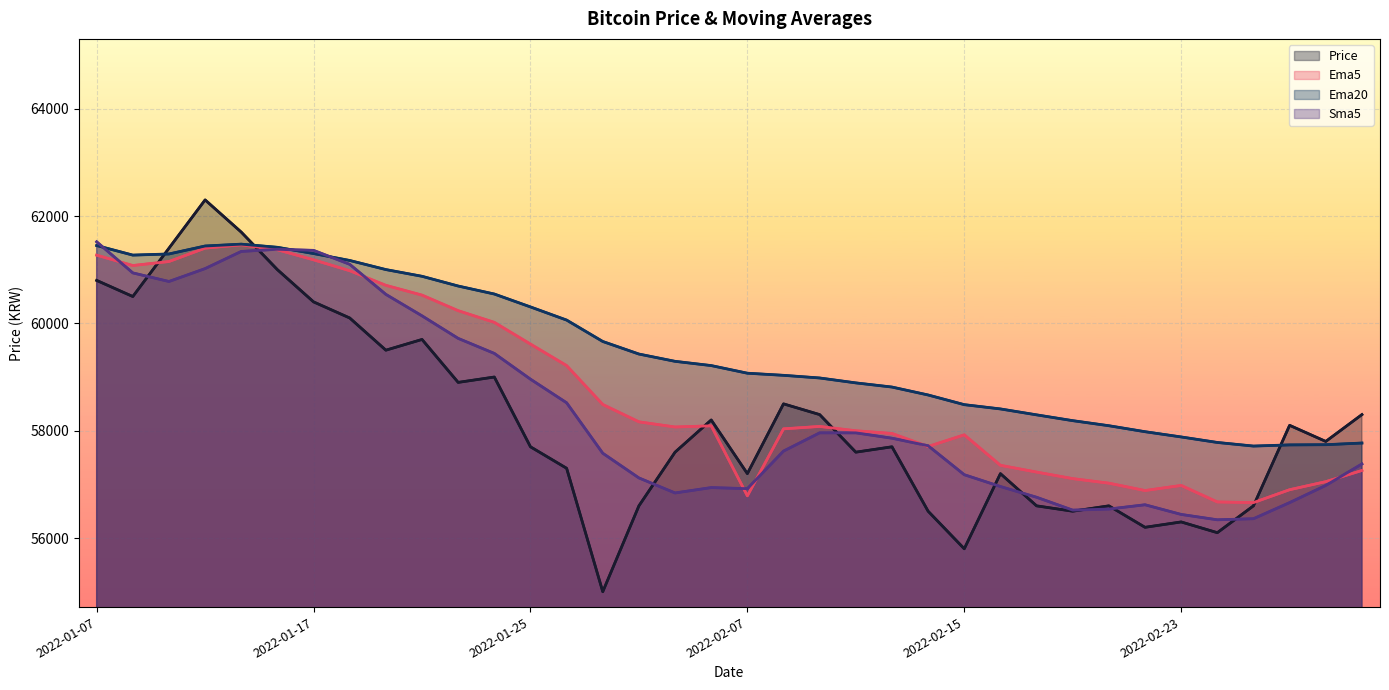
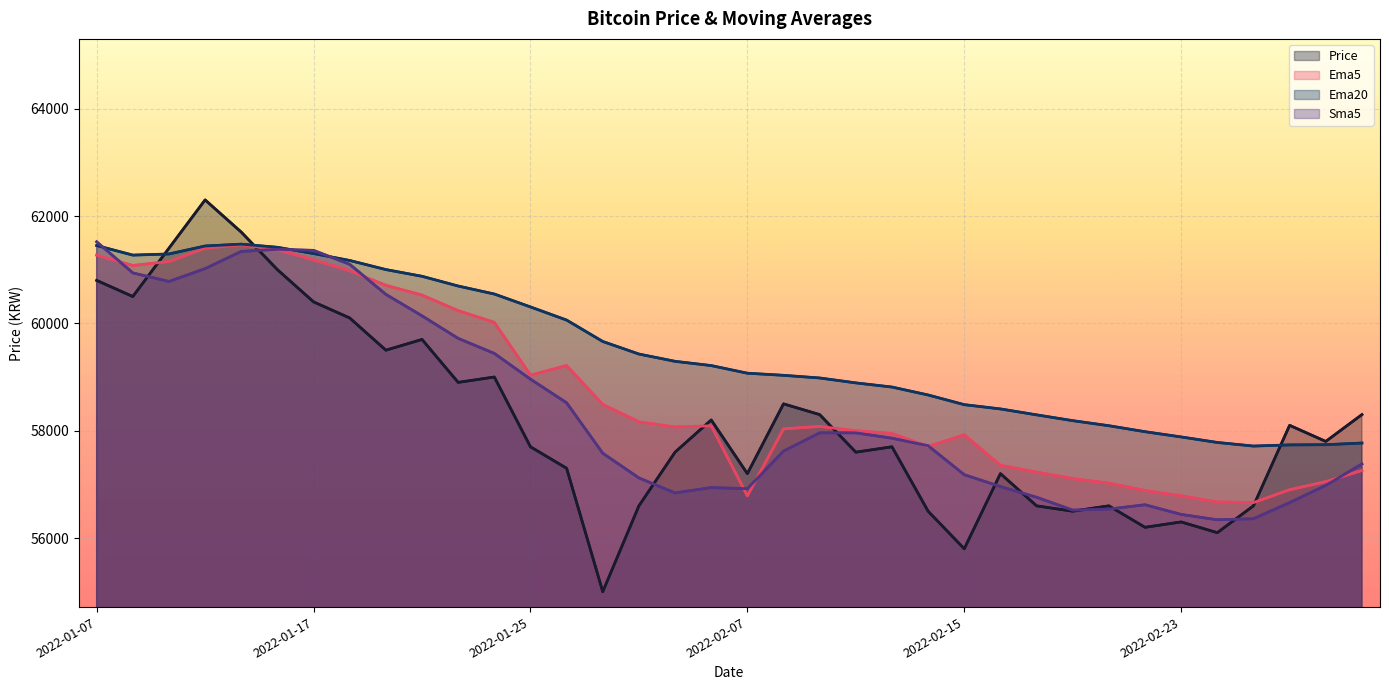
Ema5, 2022-01-25: 59600 -> 59000
Ema5, 2022-02-23: 57000 -> 56800
